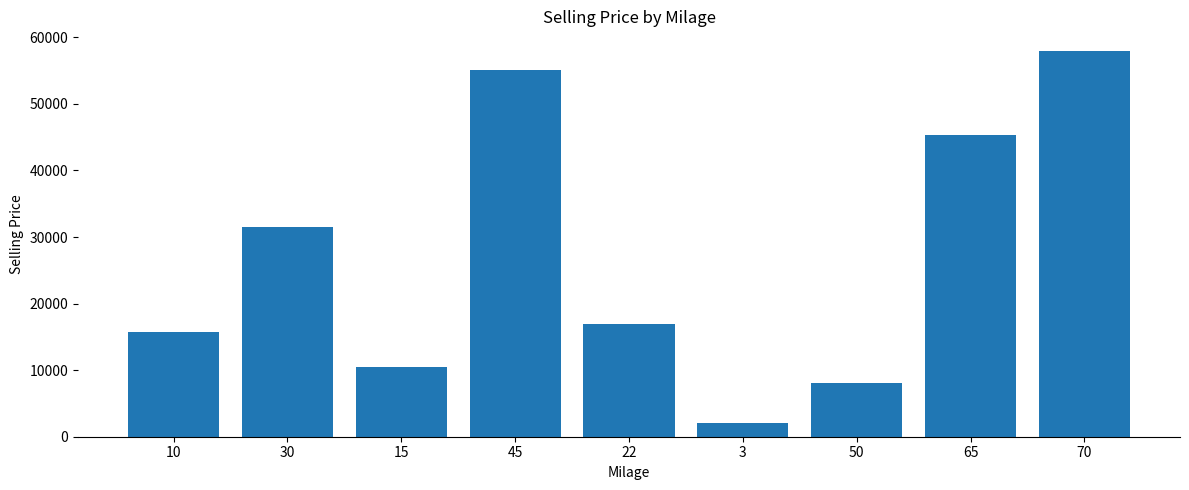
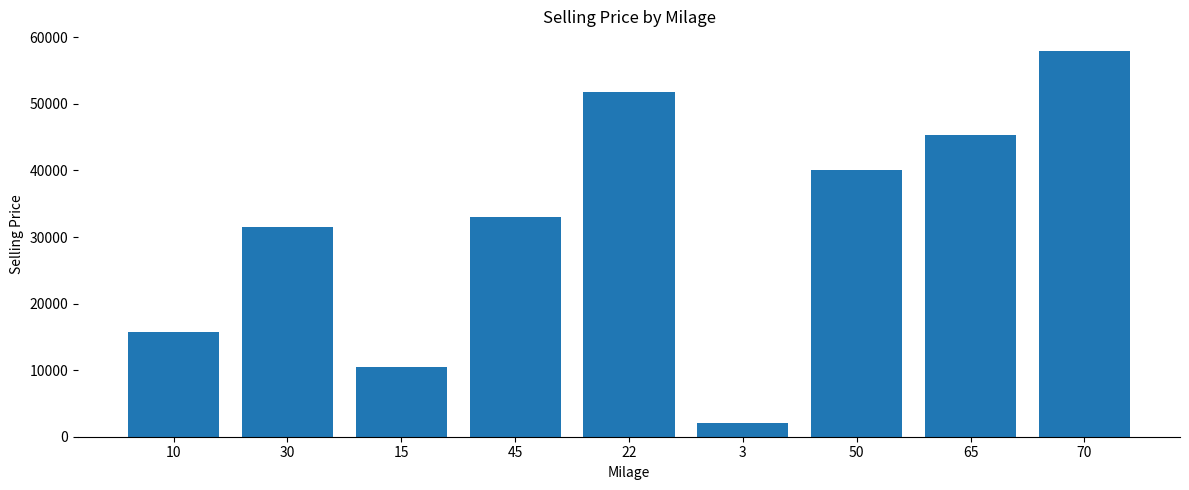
45: 55000 -> 33000
22: 17000 -> 52000
50: 8000 -> 40000
